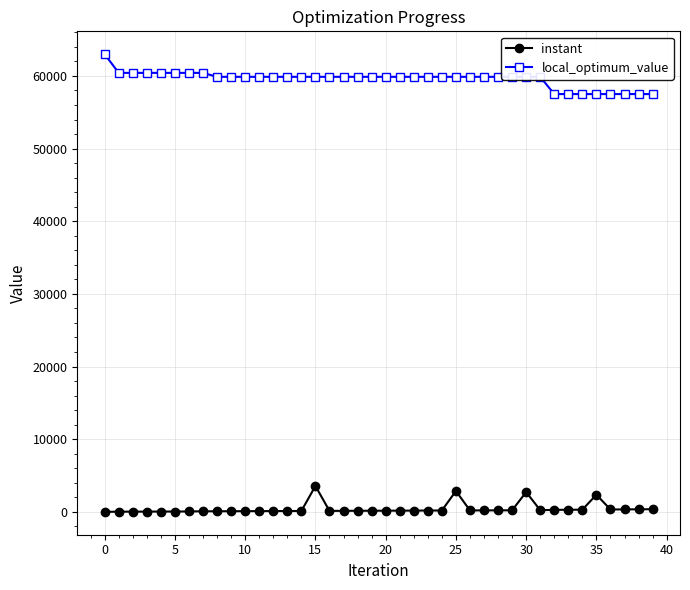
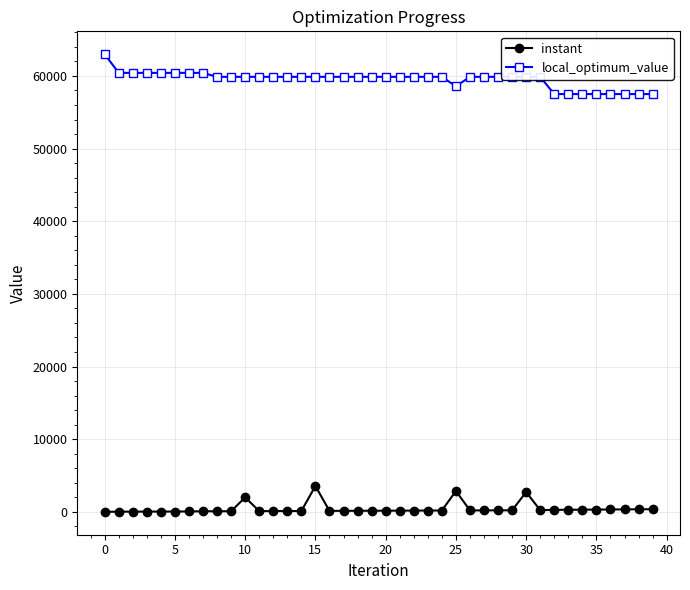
instant, 10: 0 -> 2000
local_optimum_value, 25: 60000 -> 59000
instant, 35: 2000 -> 0
